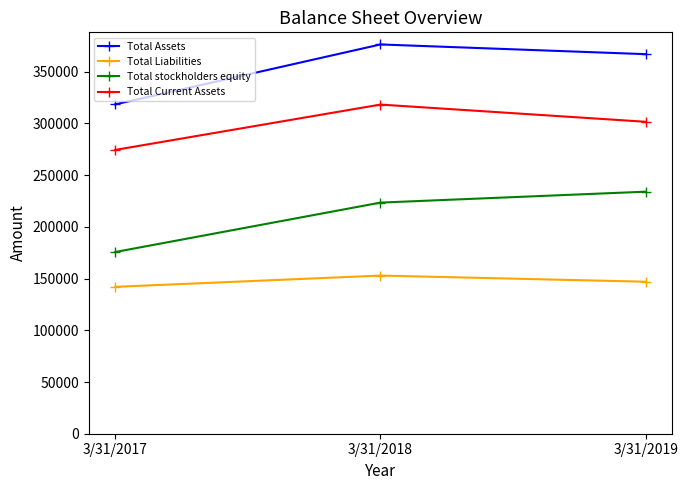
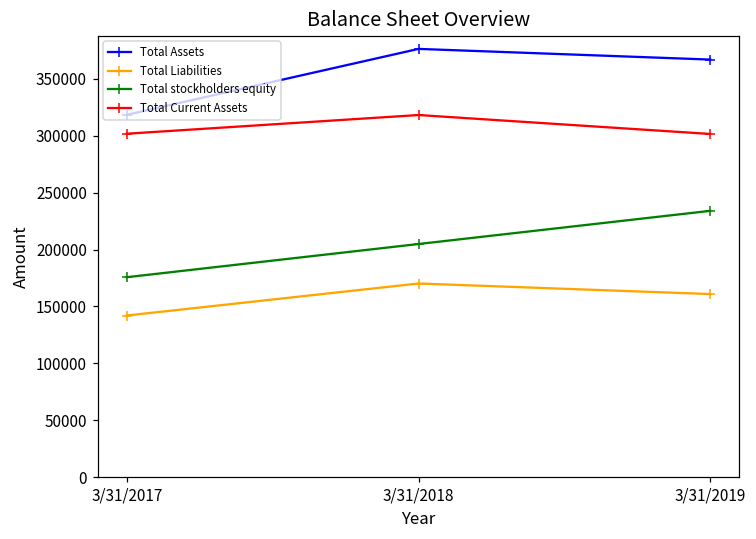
Total Current Assets, 3/31/2017: 274000 -> 302000
Total Liabilities, 3/31/2018: 153000 -> 170000
Total stockholders equity, 3/31/2018: 223000 -> 205000
Total Liabilities, 3/31/2019: 147000 -> 161000
